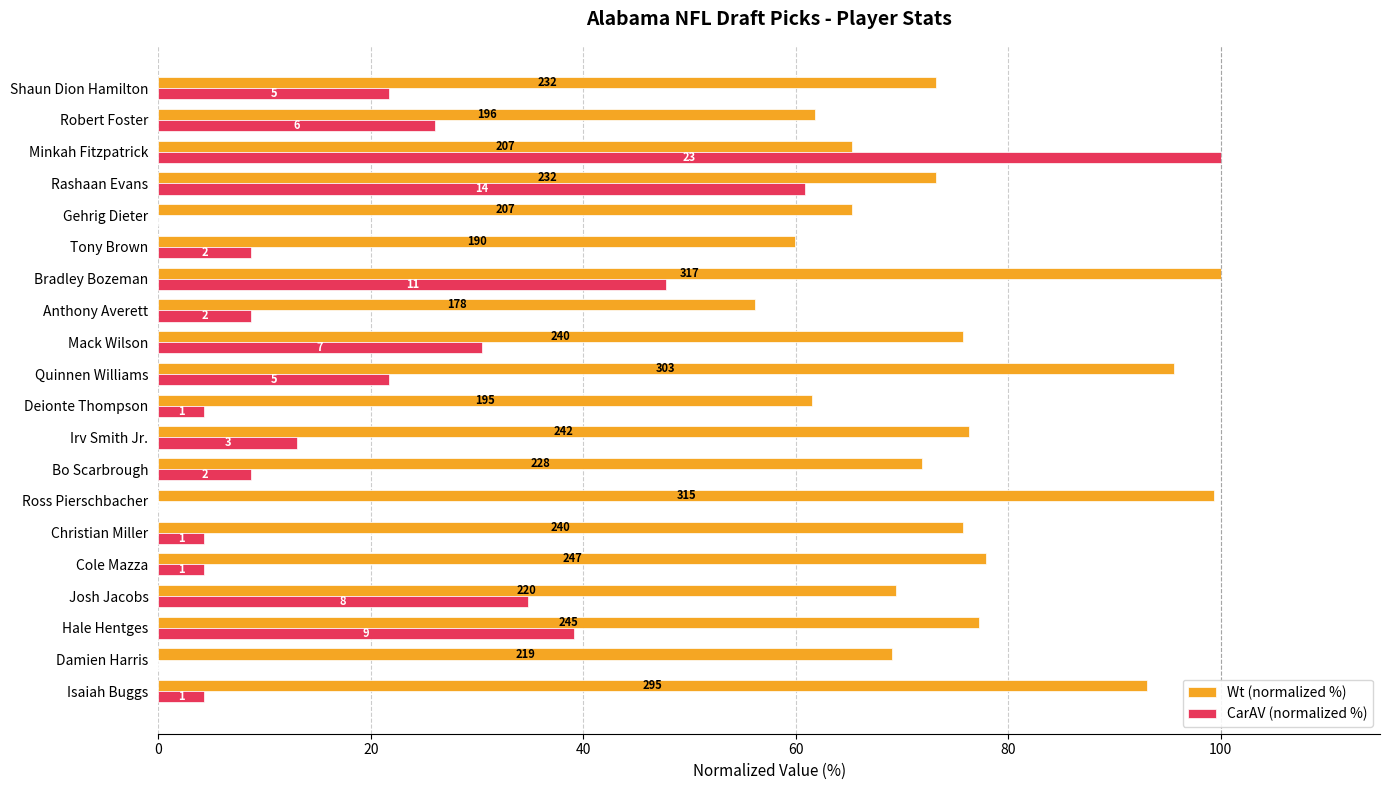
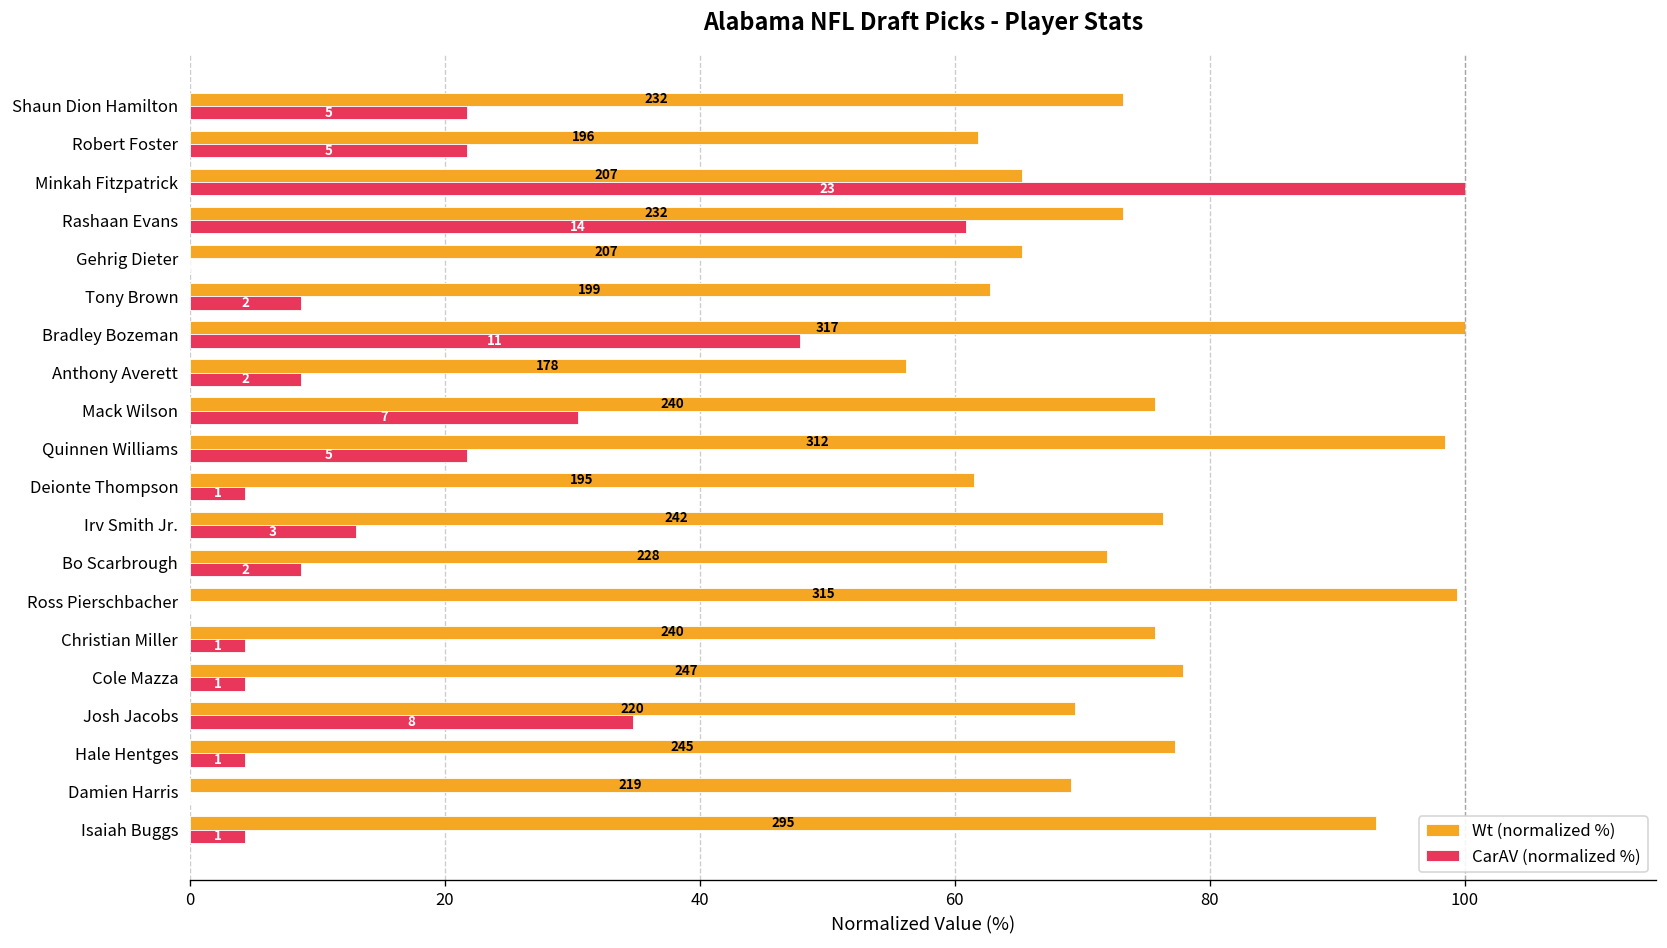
CarAV (normalized %), Robert Foster: 6 -> 5
Wt (normalized %), Tony Brown: 190 -> 199
Wt (normalized %), Quinnen Williams: 303 -> 312
CarAV (normalized %), Hale Hentges: 9 -> 1
